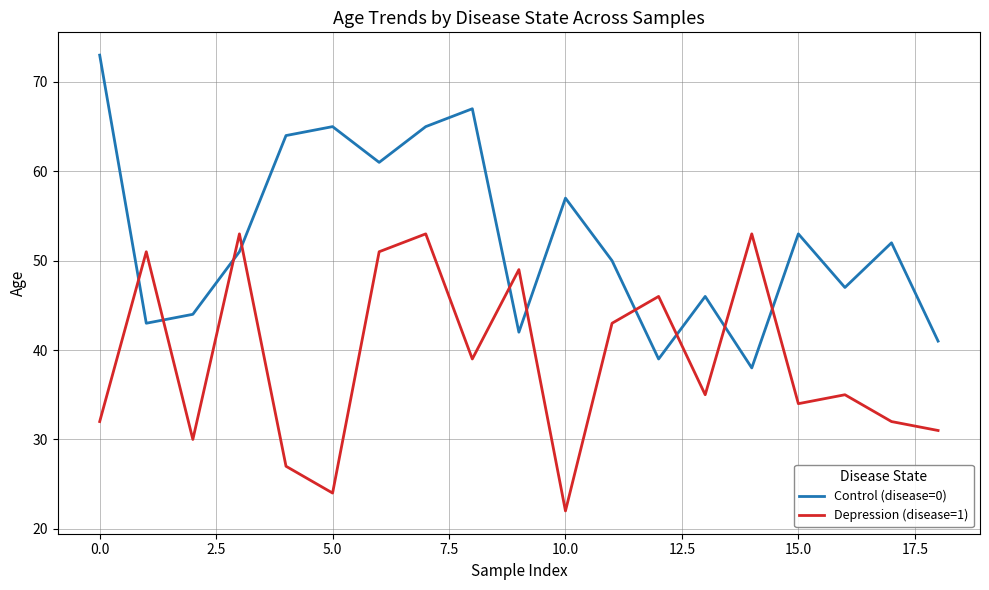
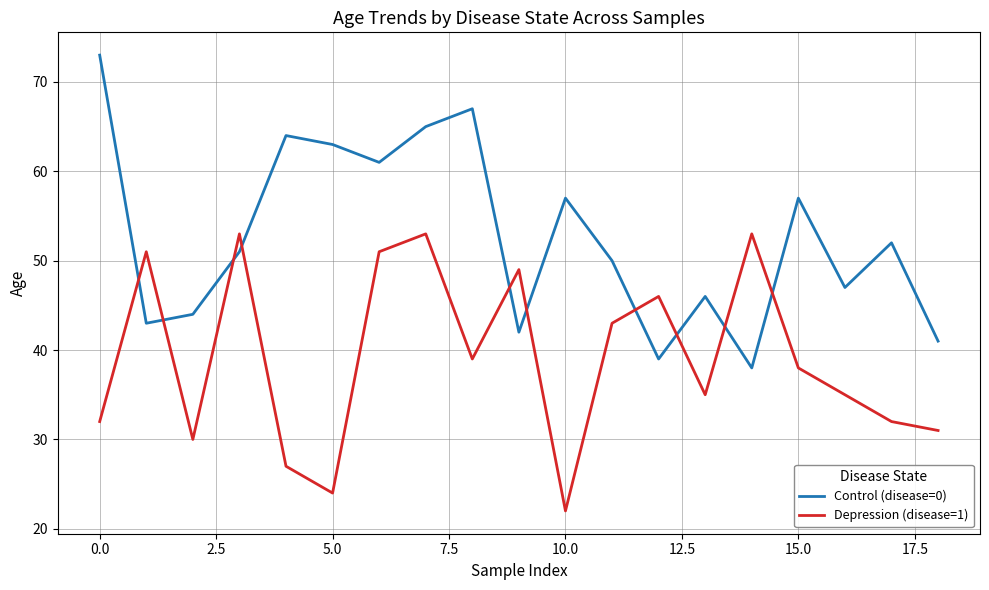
Control (disease=0), 5.0: 65 -> 63
Control (disease=0), 15.0: 53 -> 57
Depression (disease=1), 15.0: 34 -> 38
